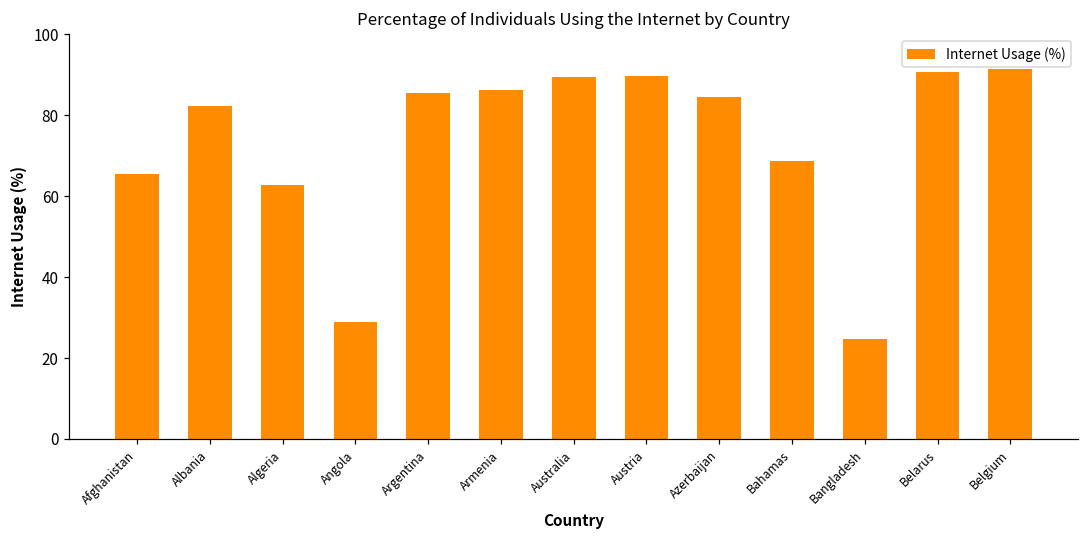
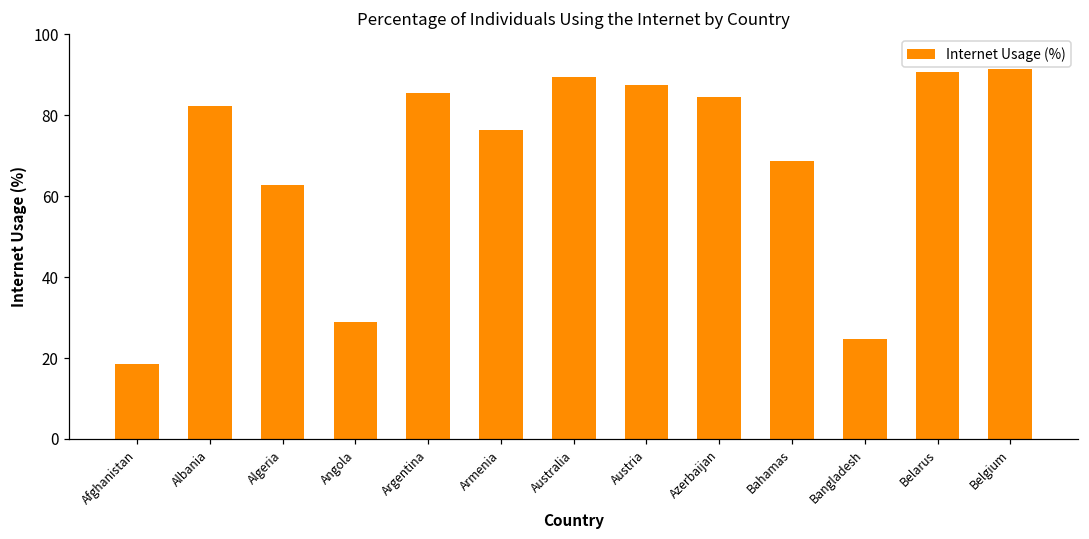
Afghanistan: 66 -> 18
Armenia: 86 -> 77
Austria: 90 -> 88
